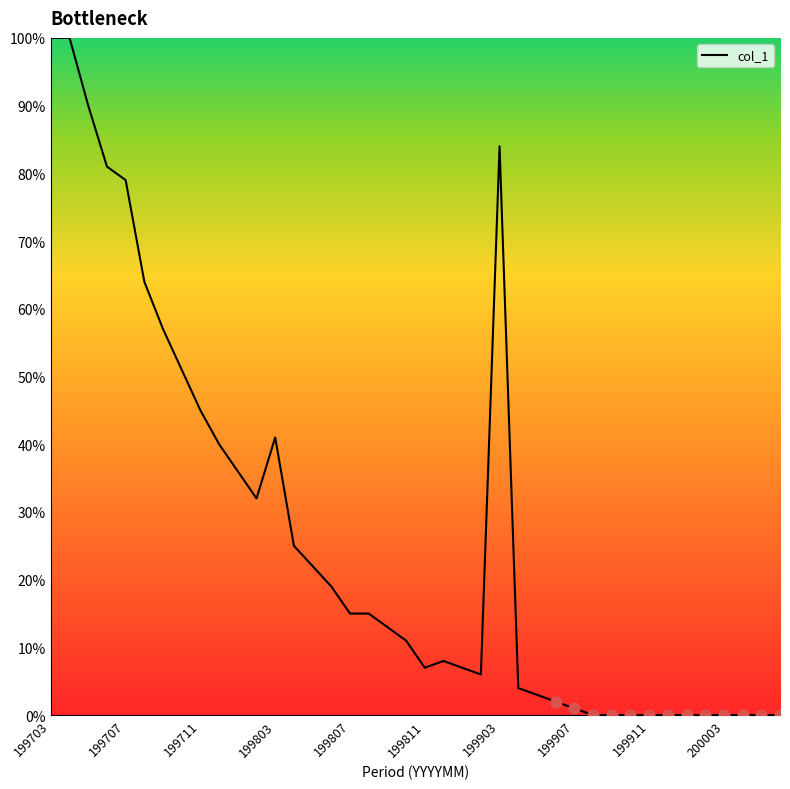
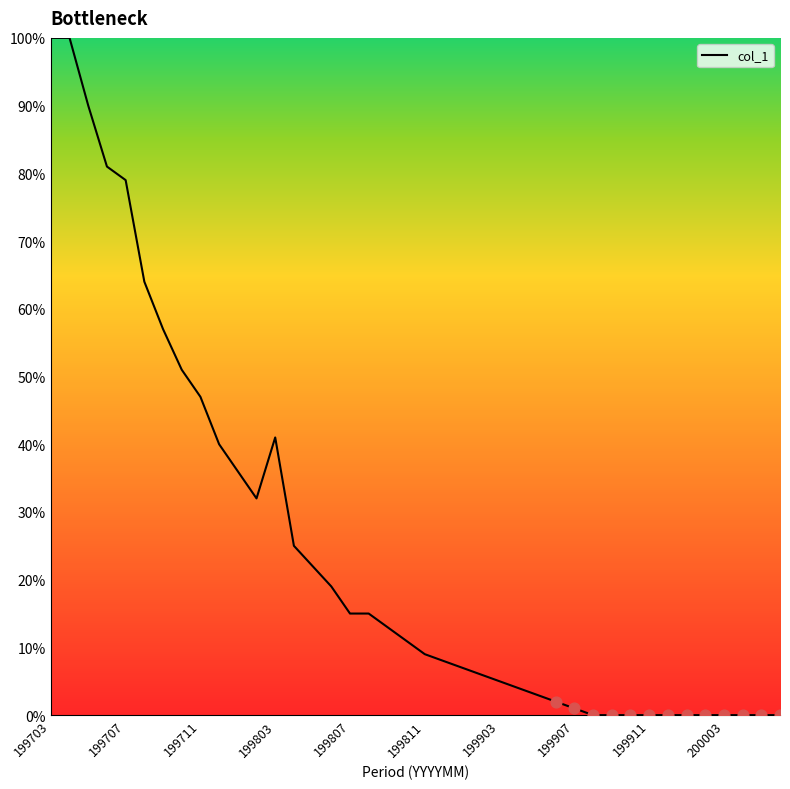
col_1, 199711: 45% -> 47%
col_1, 199811: 7% -> 9%
col_1, 199903: 84% -> 5%
